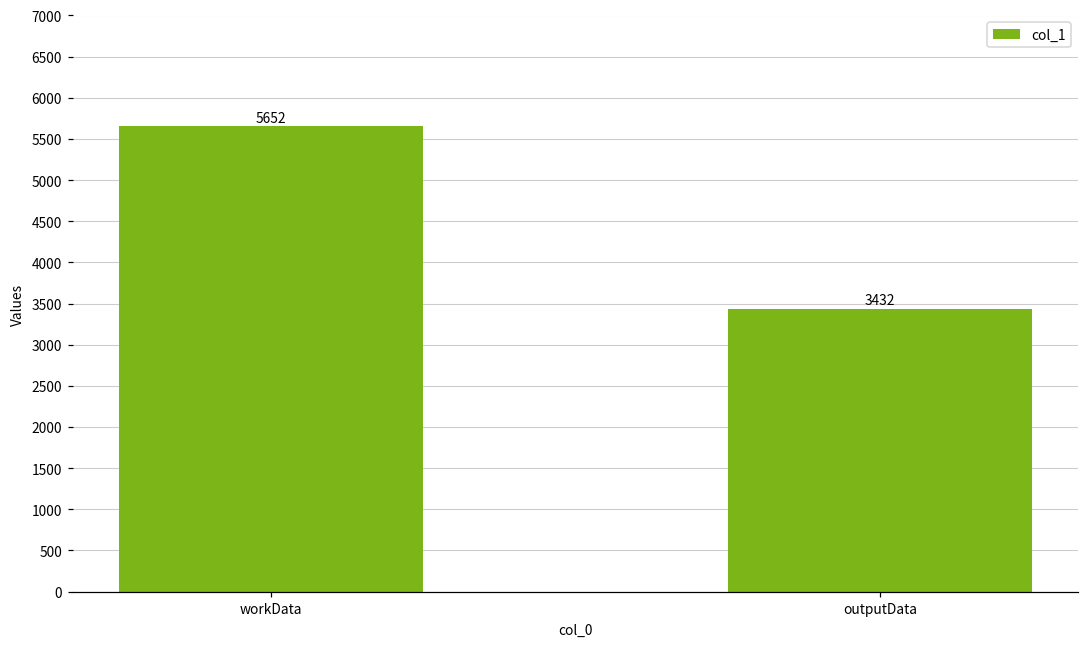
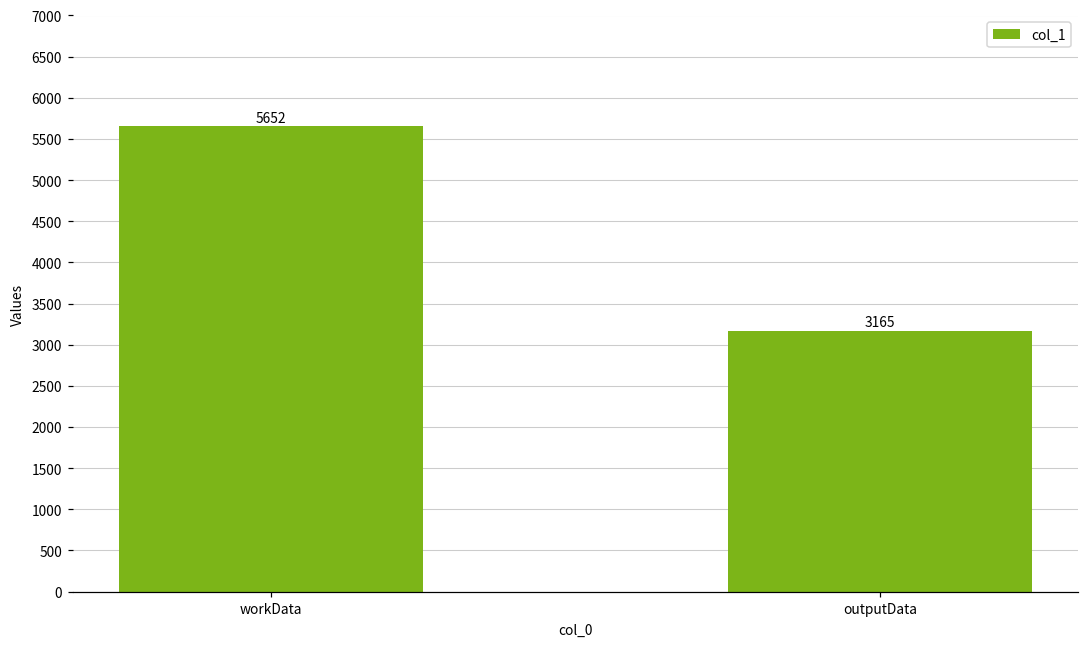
outputData: 3432 -> 3165
